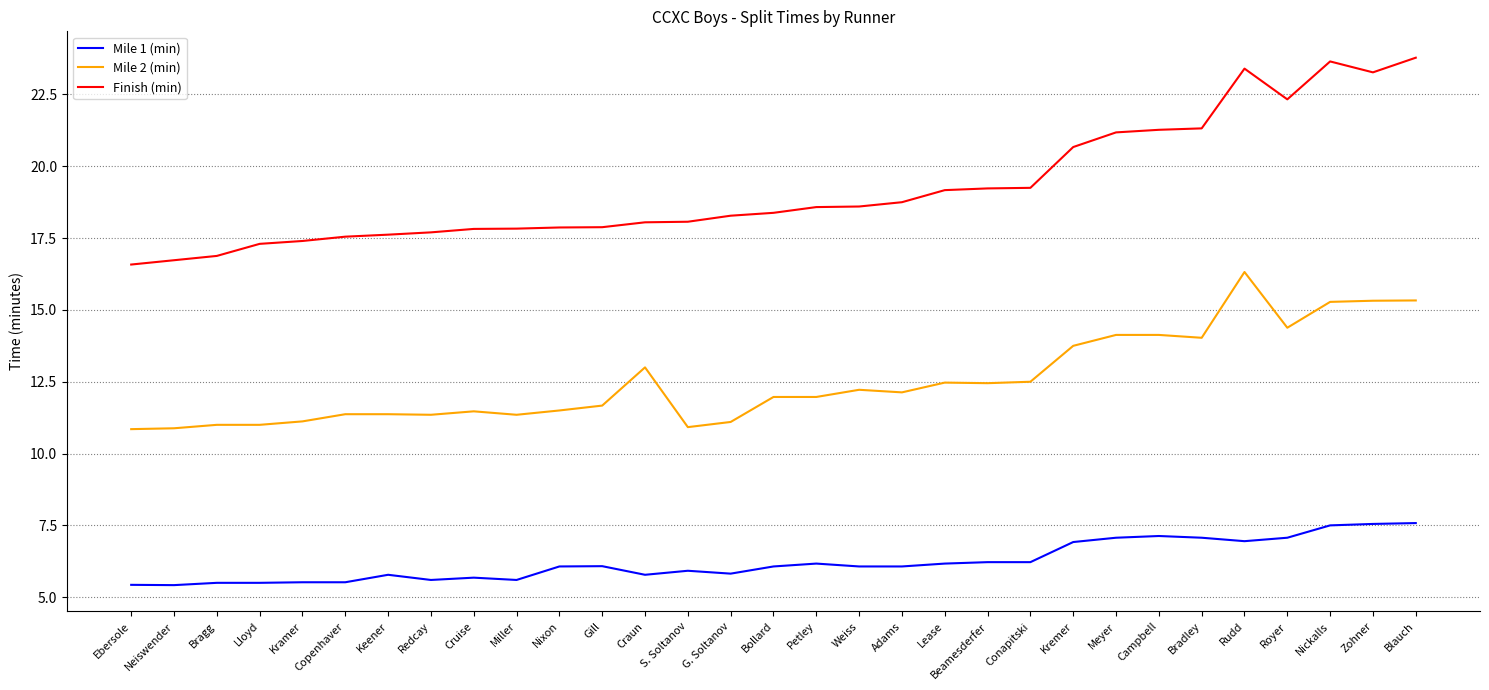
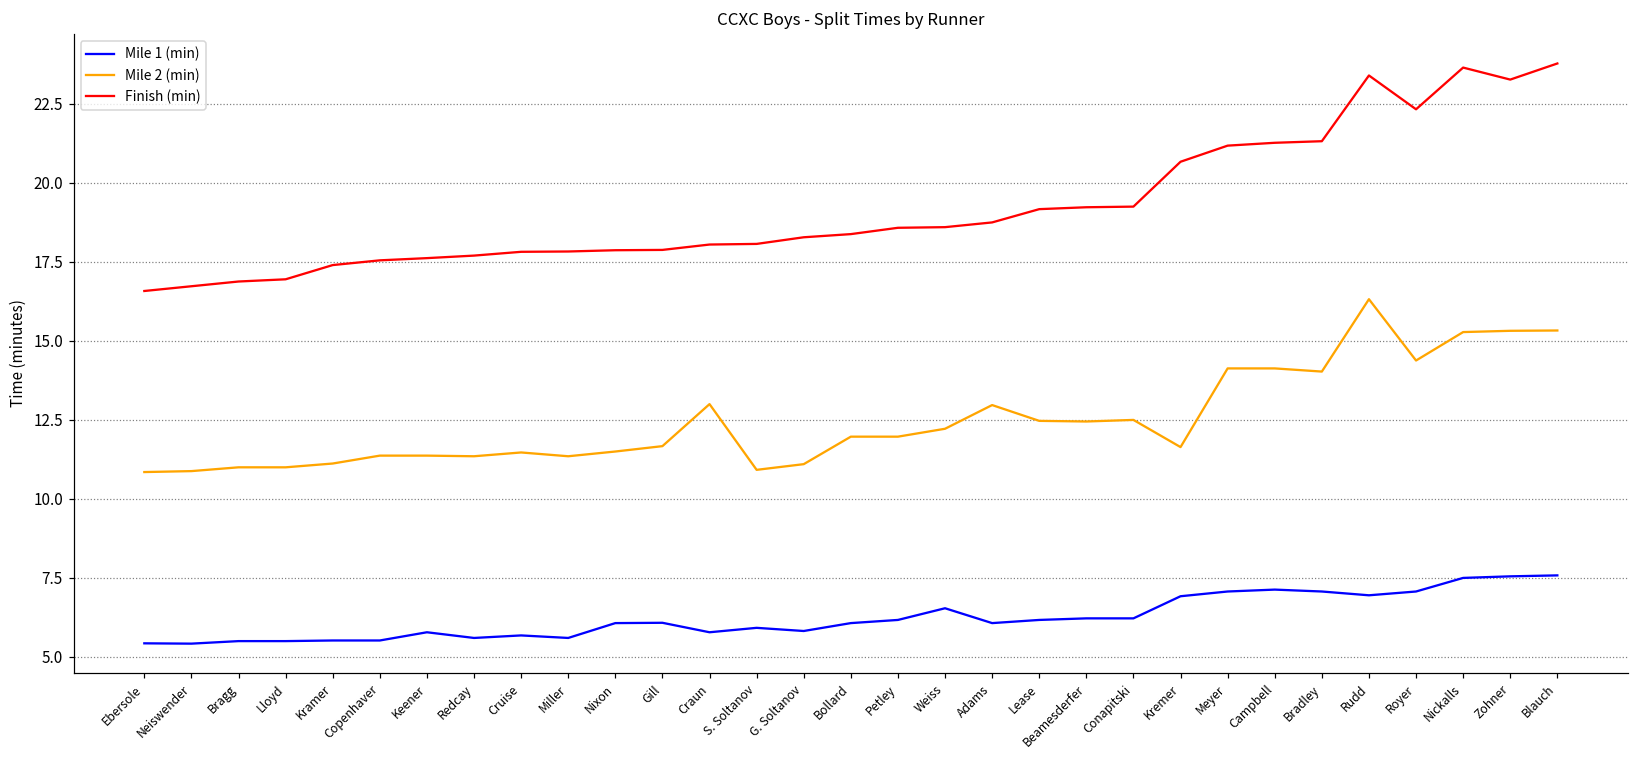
Finish (min), Lloyd: 17.3 -> 17.0
Mile 1 (min), Weiss: 6.1 -> 6.5
Mile 2 (min), Adams: 12.1 -> 13.0
Mile 2 (min), Kremer: 13.8 -> 11.6
